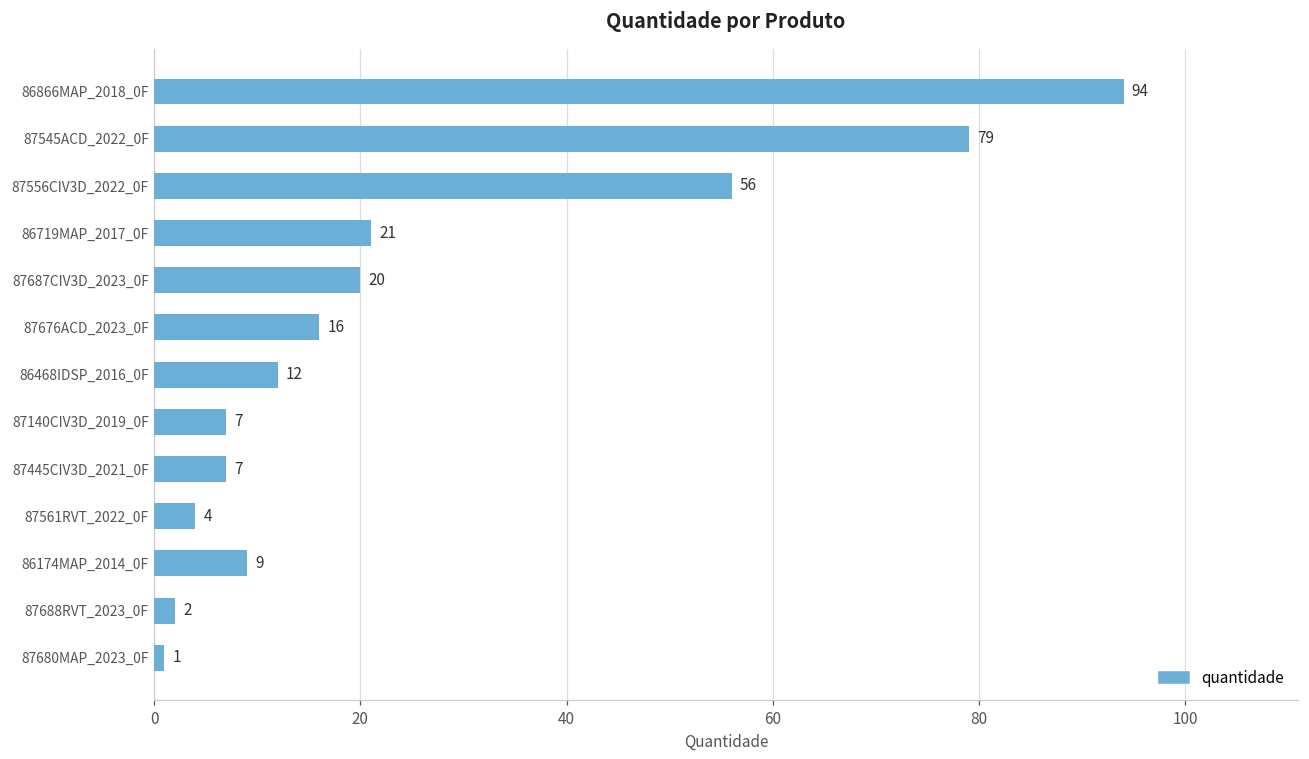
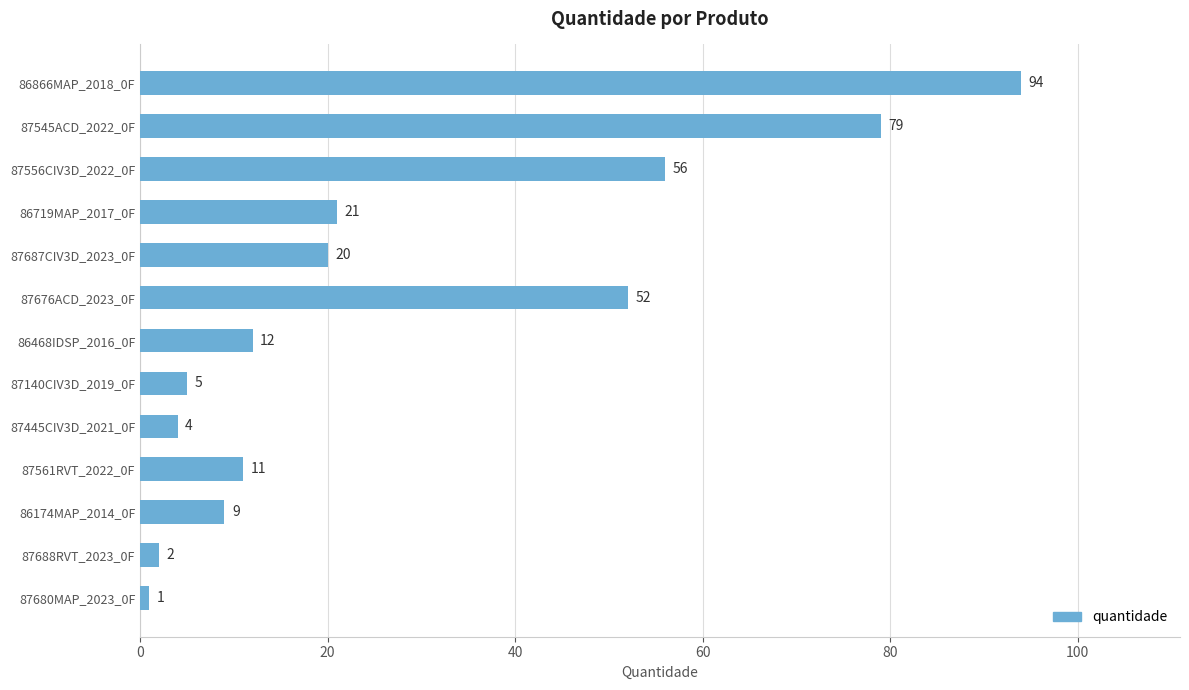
87676ACD_2023_0F: 16 -> 52
87140CIV3D_2019_0F: 7 -> 5
87445CIV3D_2021_0F: 7 -> 4
87561RVT_2022_0F: 4 -> 11
